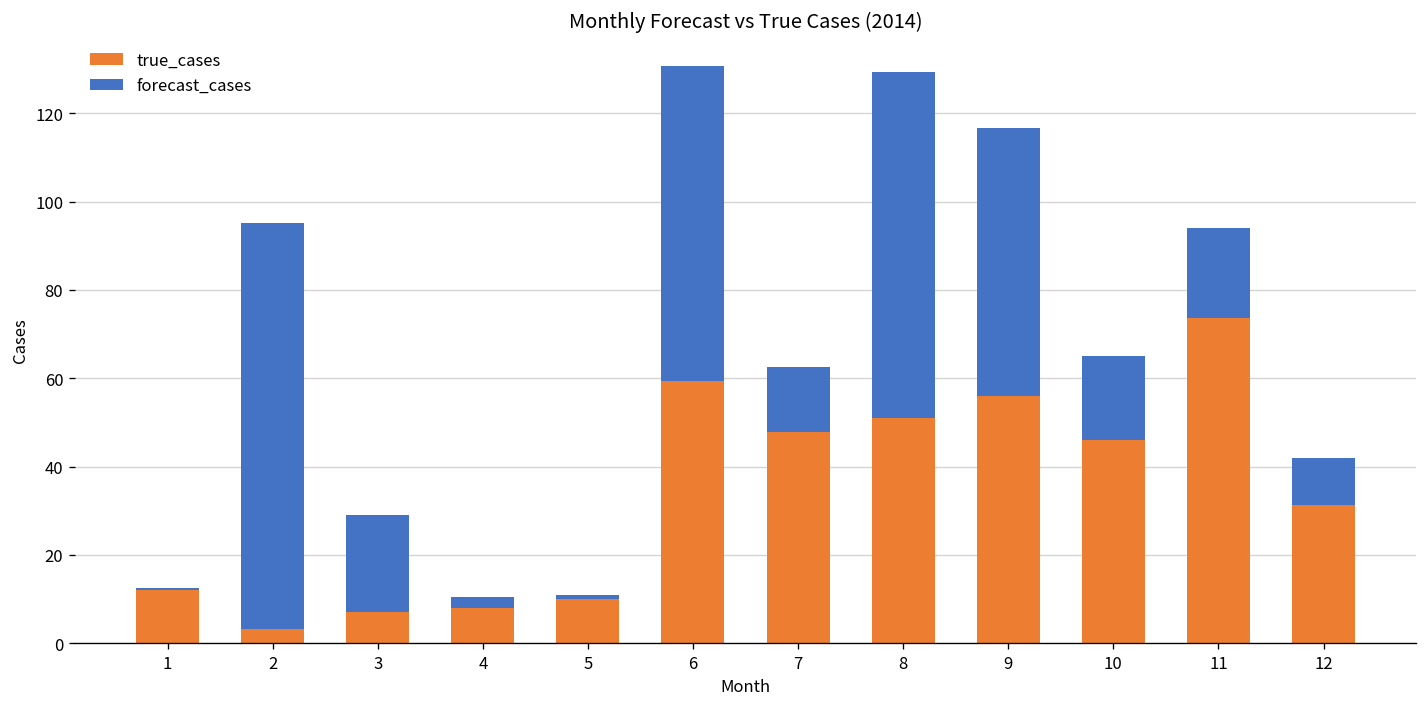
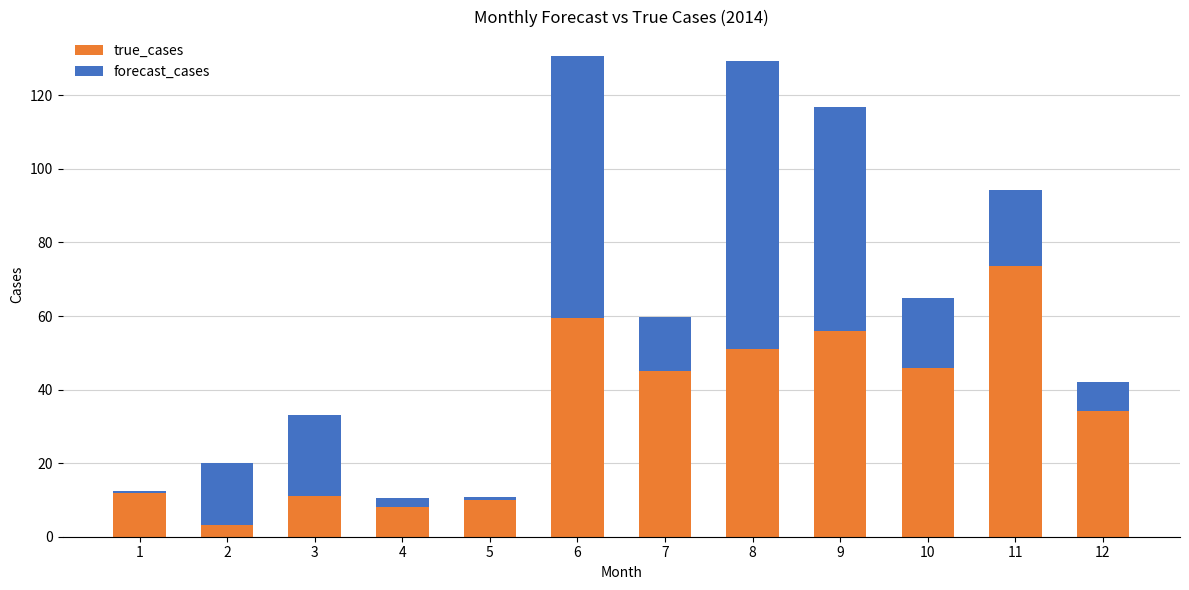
forecast_cases, 2: 92 -> 17
true_cases, 3: 7 -> 11
true_cases, 7: 48 -> 45
forecast_cases, 12: -11 -> -8
